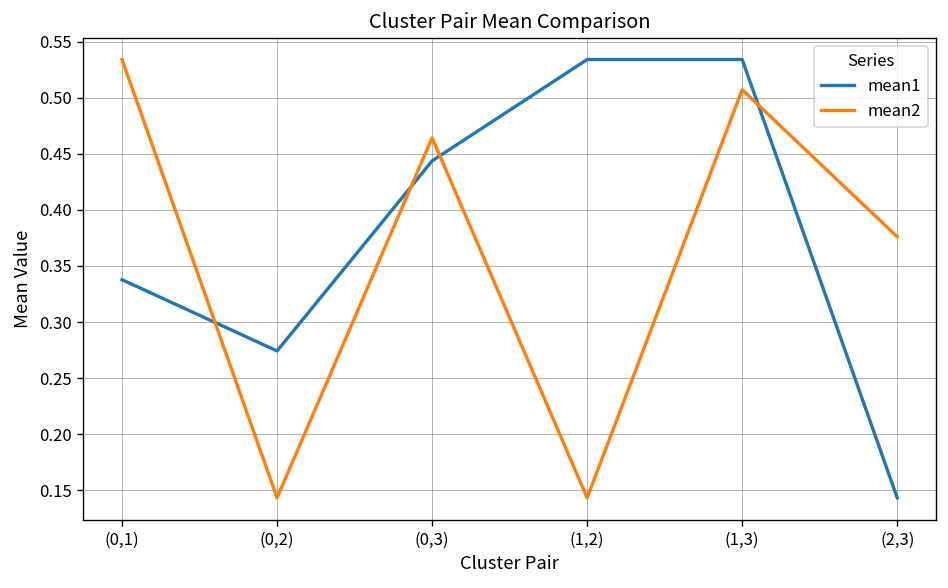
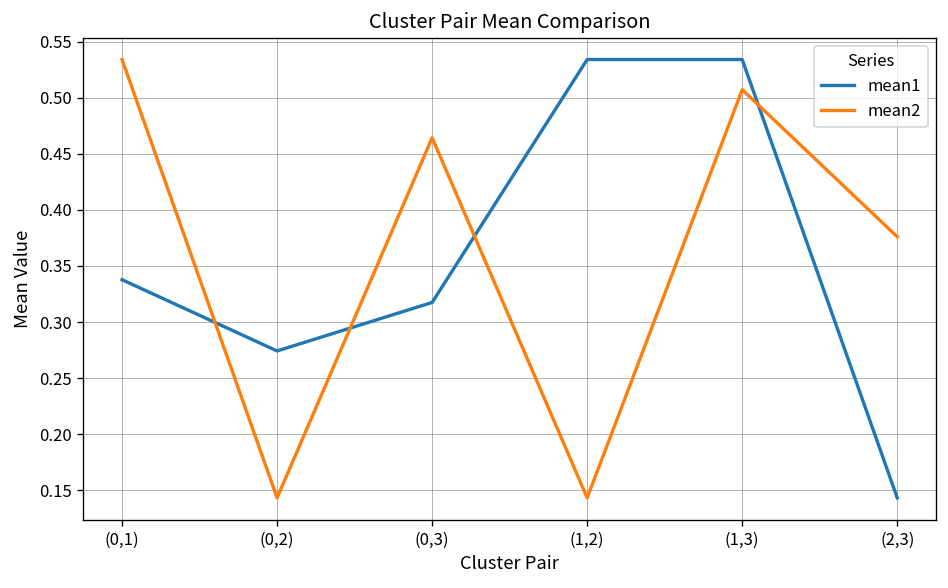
mean1, (0,3): 0.44 -> 0.32
